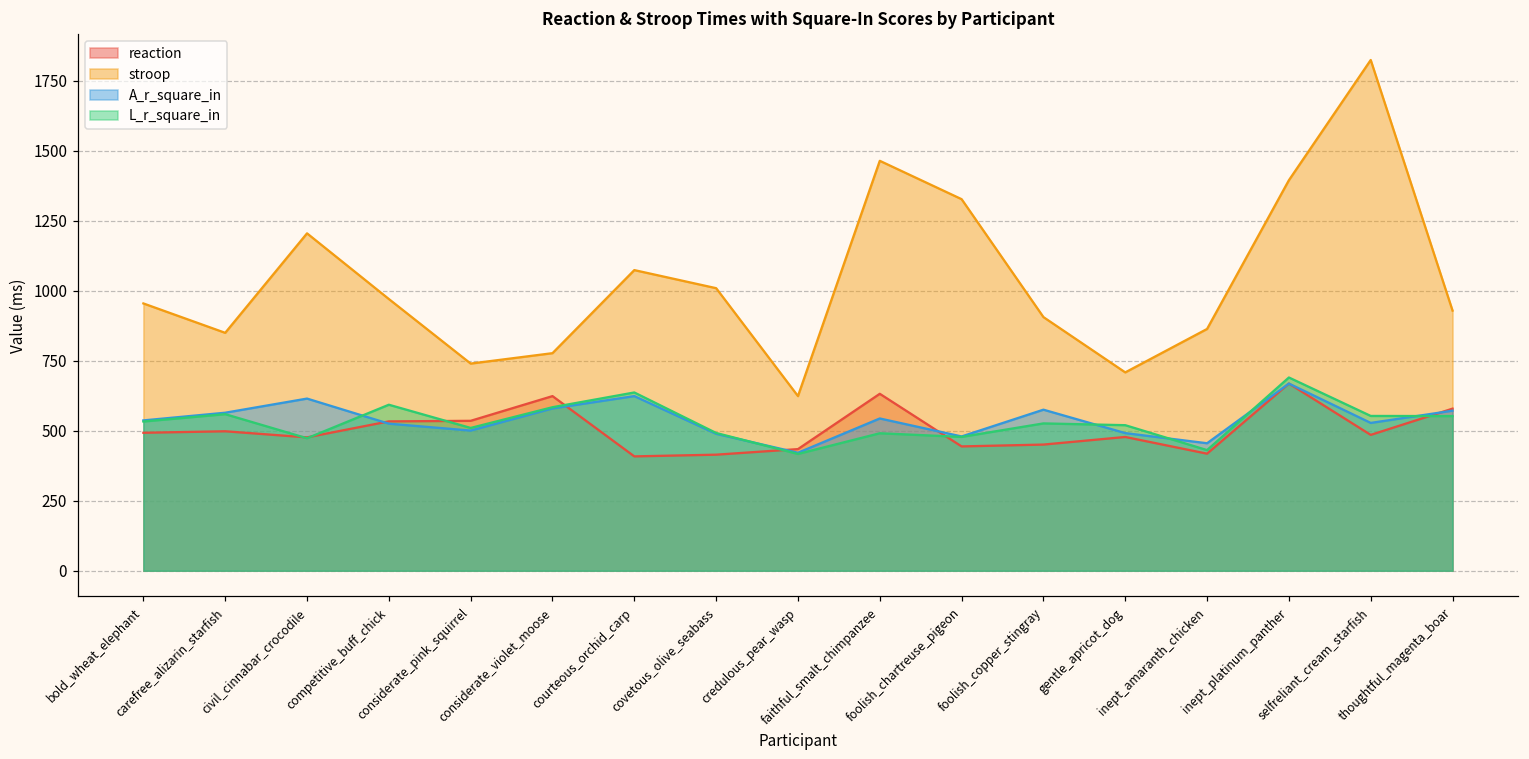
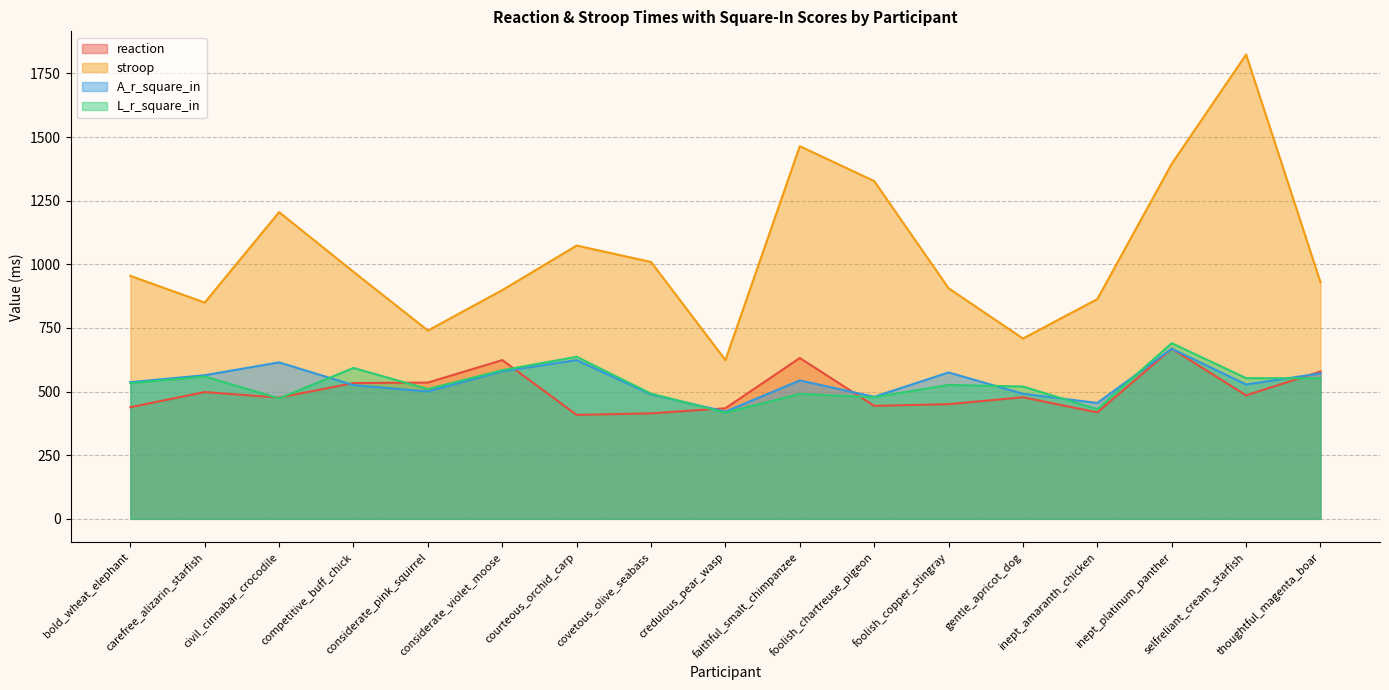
reaction, bold_wheat_elephant: 490 -> 440
stroop, considerate_violet_moose: 780 -> 900
